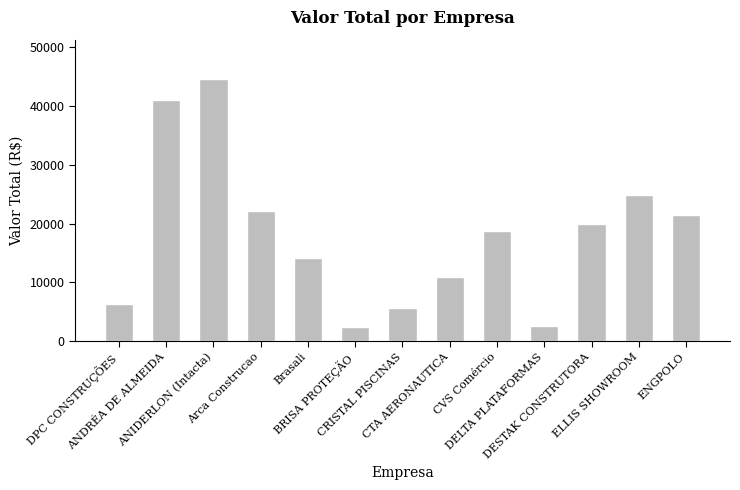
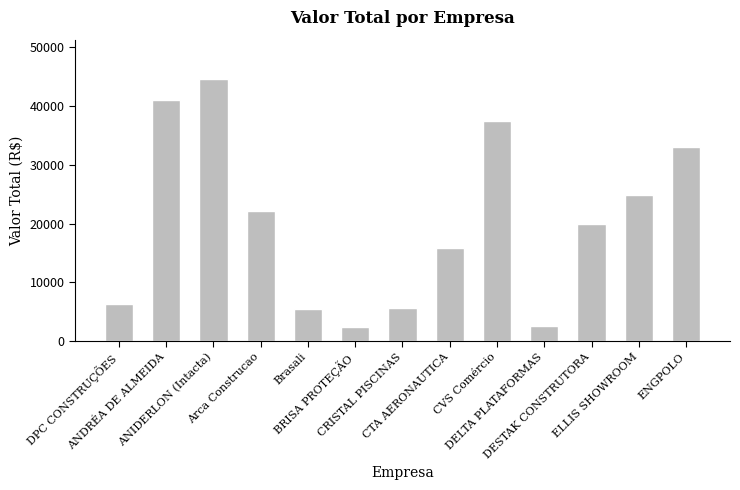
Brasali: 14000 -> 6000
CTA AERONAUTICA: 11000 -> 16000
CVS Comércio: 19000 -> 37000
ENGPOLO: 21000 -> 33000
